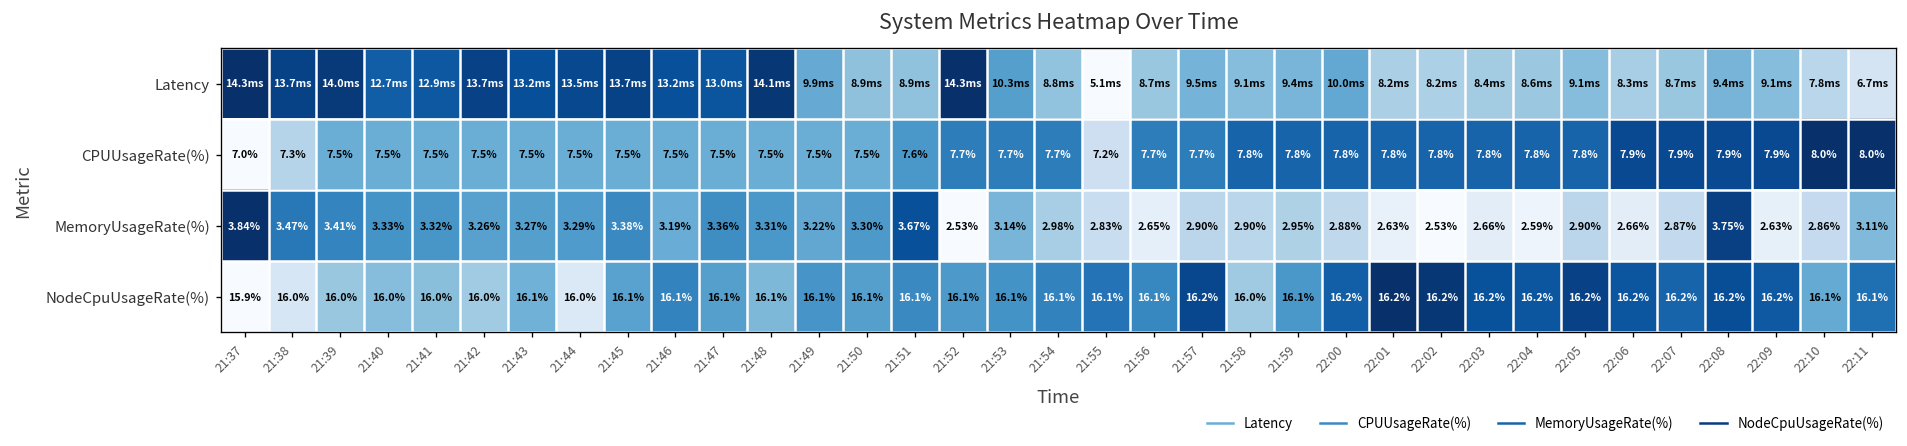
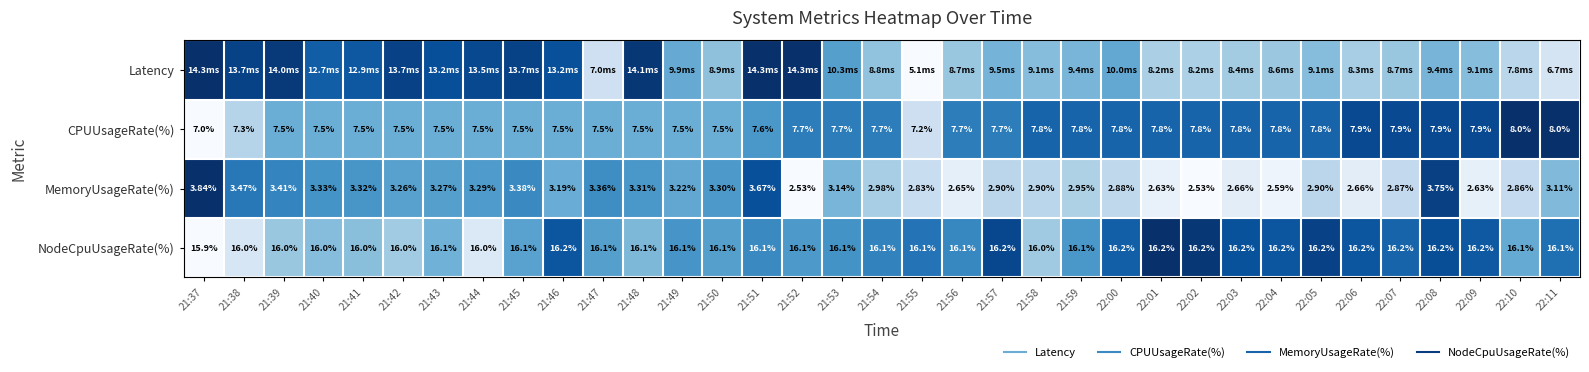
Latency, 21:47: 13.0 -> 7.0
Latency, 21:51: 8.9 -> 14.3
NodeCpuUsageRate(%), 21:46: 16.1% -> 16.2%
